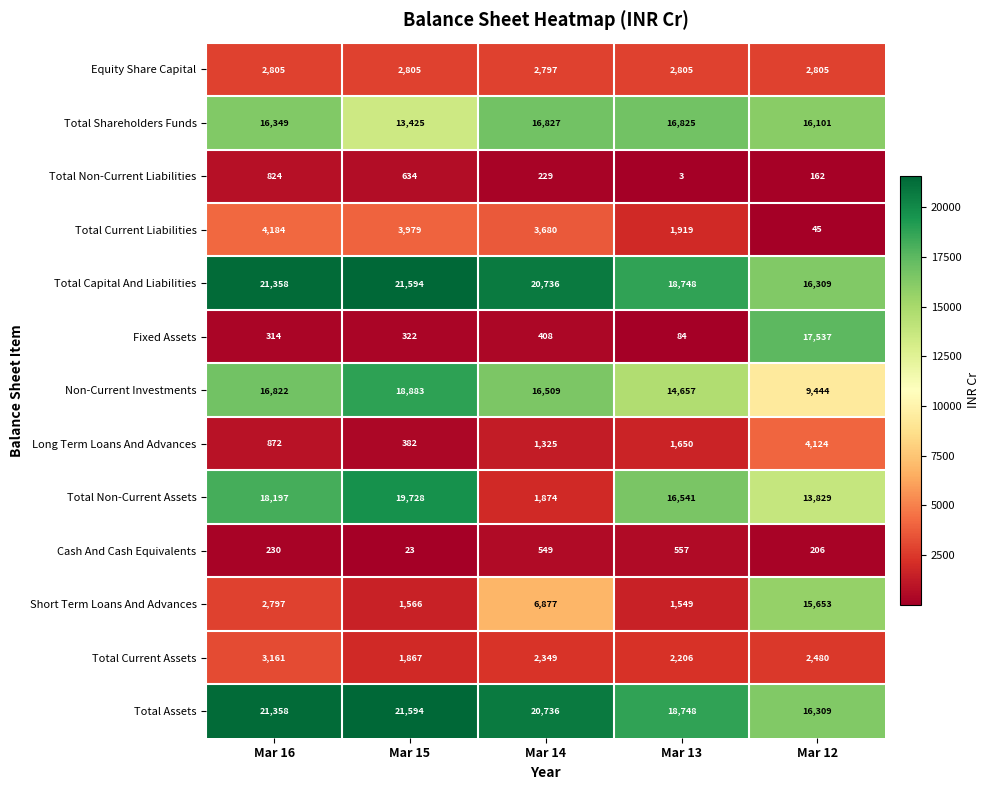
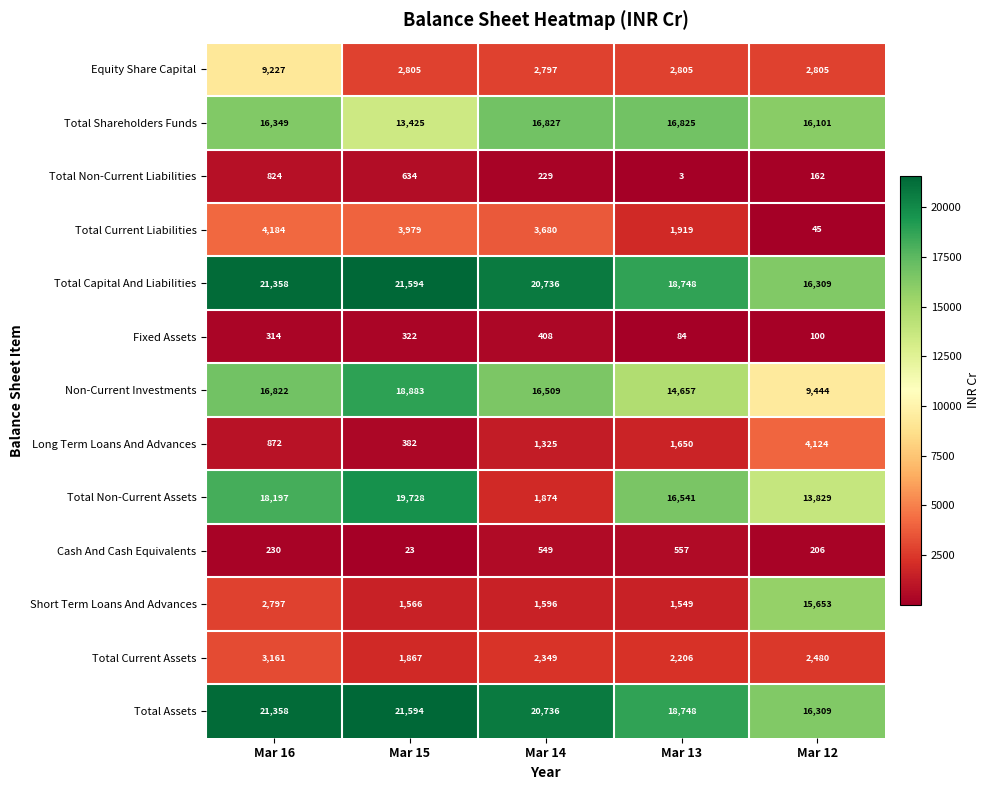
Equity Share Capital, Mar 16: 2,805 -> 9,227
Fixed Assets, Mar 12: 17,537 -> 100
Short Term Loans And Advances, Mar 14: 6,877 -> 1,596
